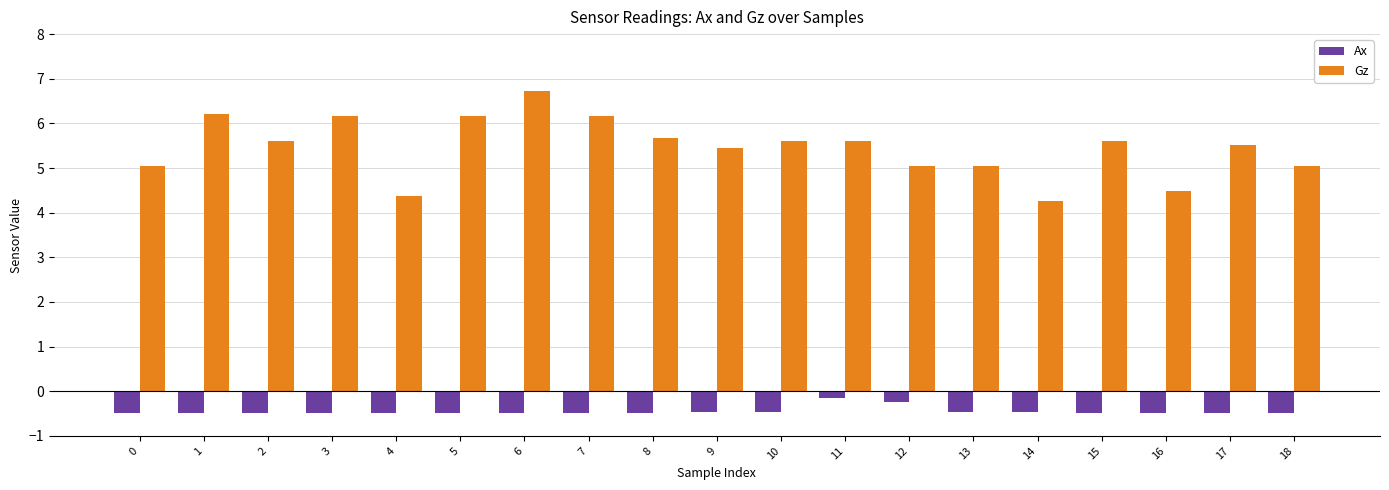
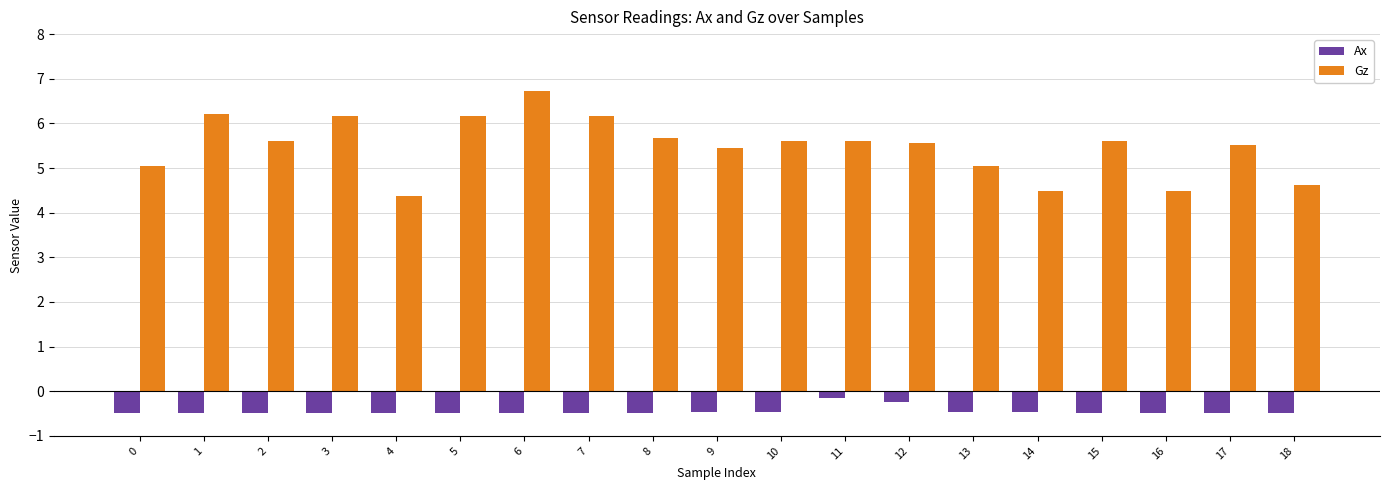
Gz, 12: 5.0 -> 5.6
Gz, 14: 4.3 -> 4.5
Gz, 18: 5.0 -> 4.6
